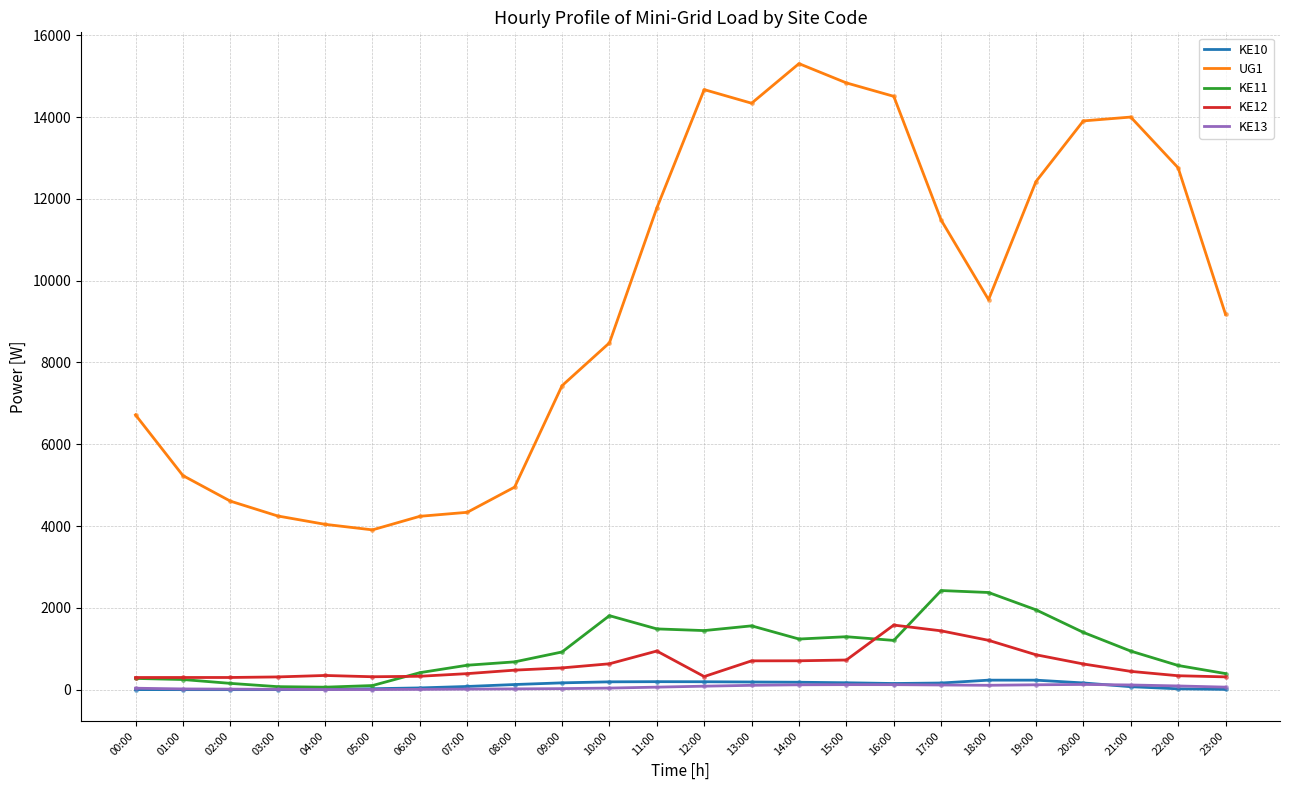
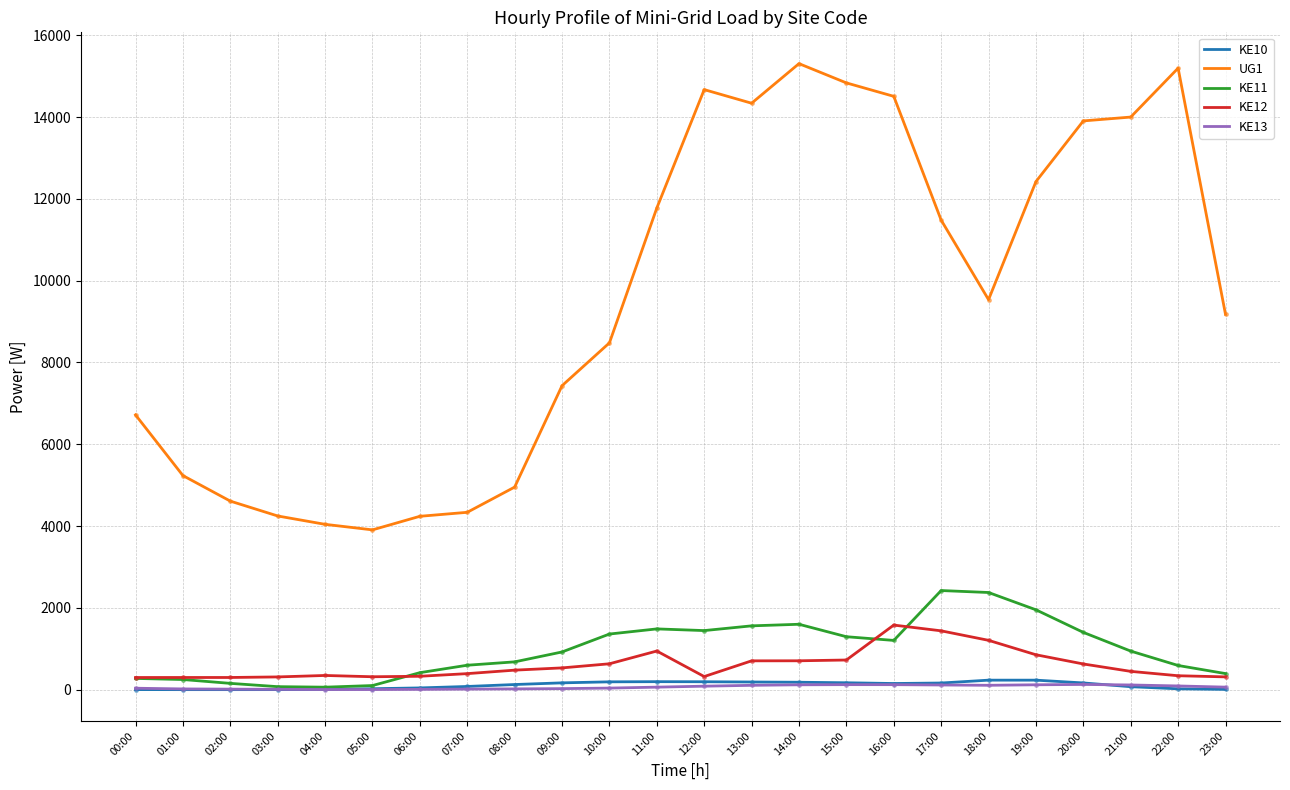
KE11, 10:00: 1800 -> 1400
KE11, 14:00: 1200 -> 1600
UG1, 22:00: 12800 -> 15200
